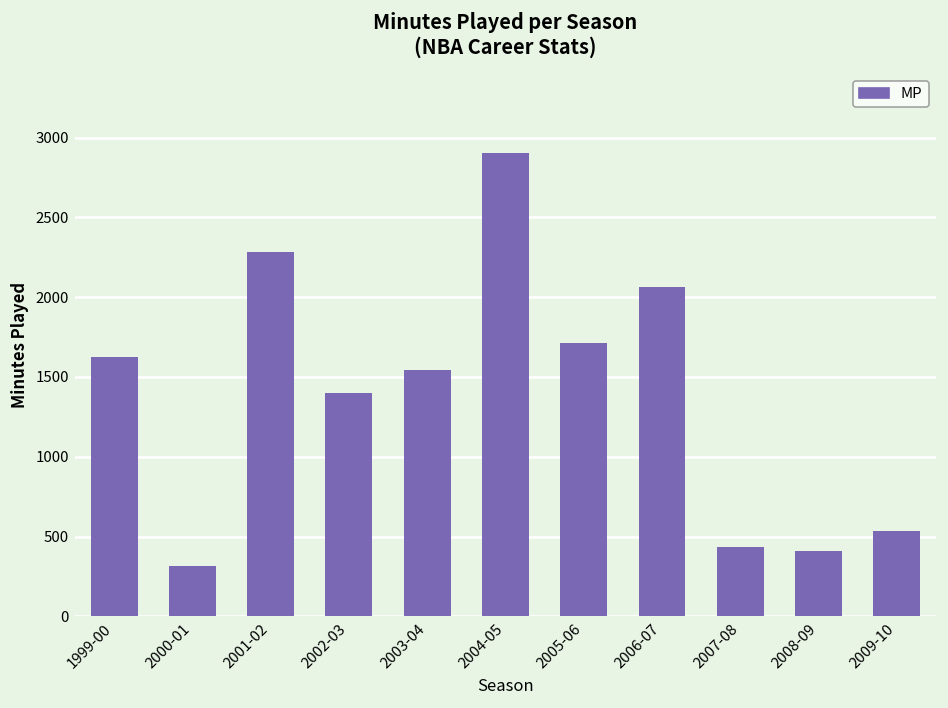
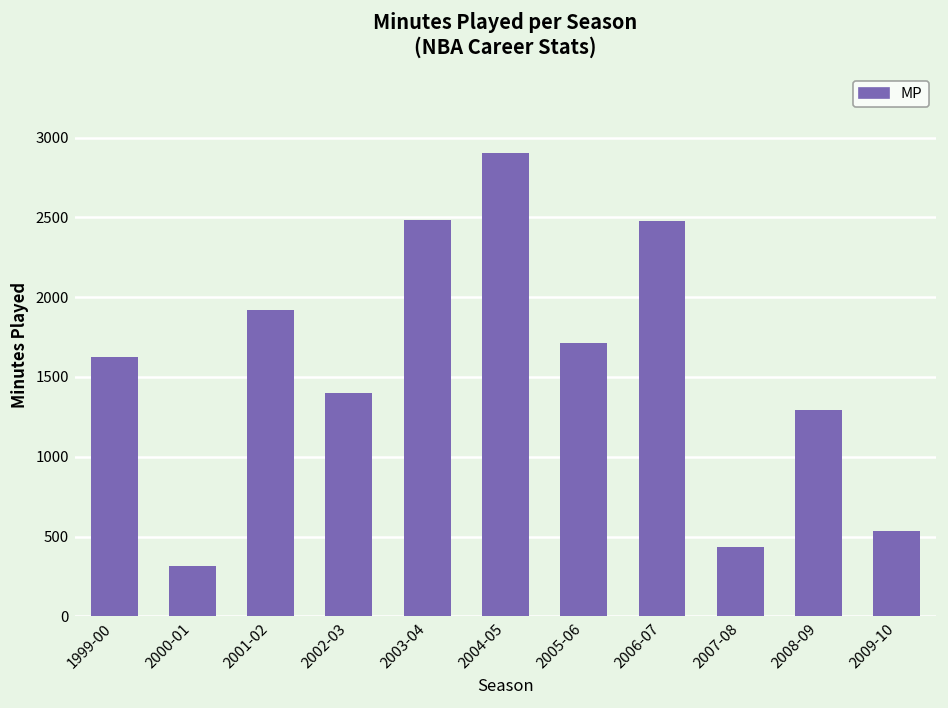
2001-02: 2290 -> 1920
2003-04: 1540 -> 2480
2006-07: 2060 -> 2480
2008-09: 410 -> 1300
